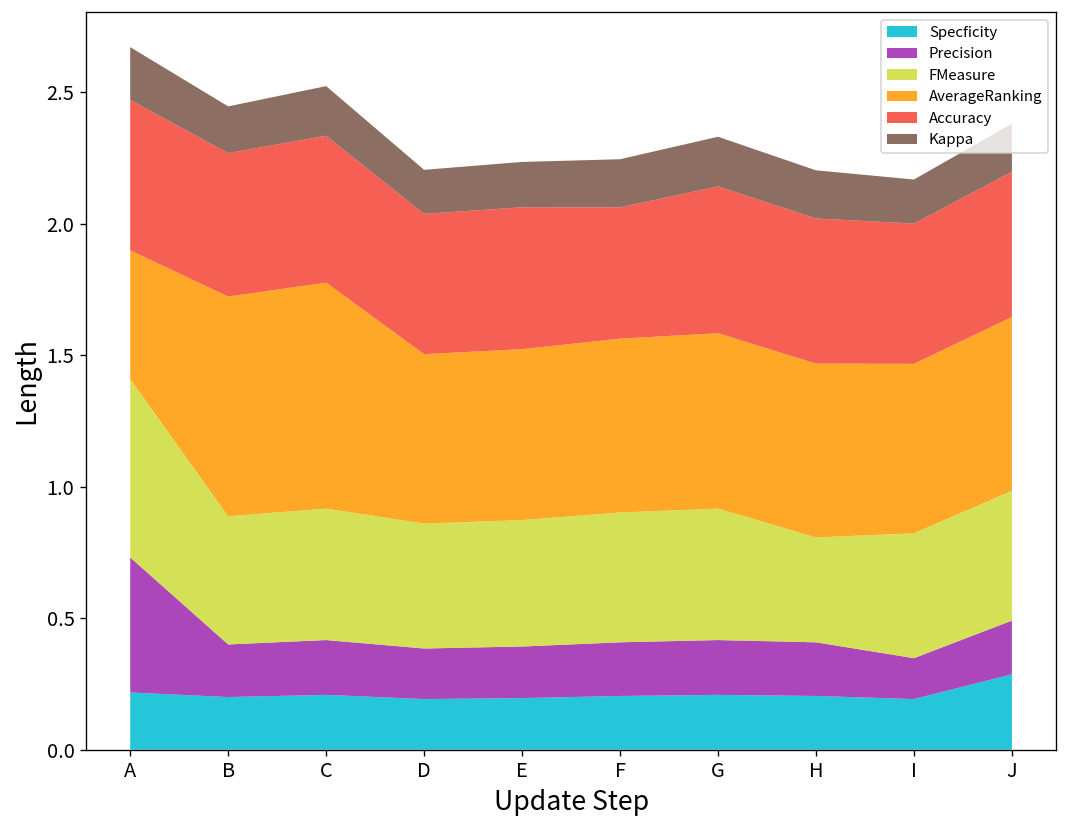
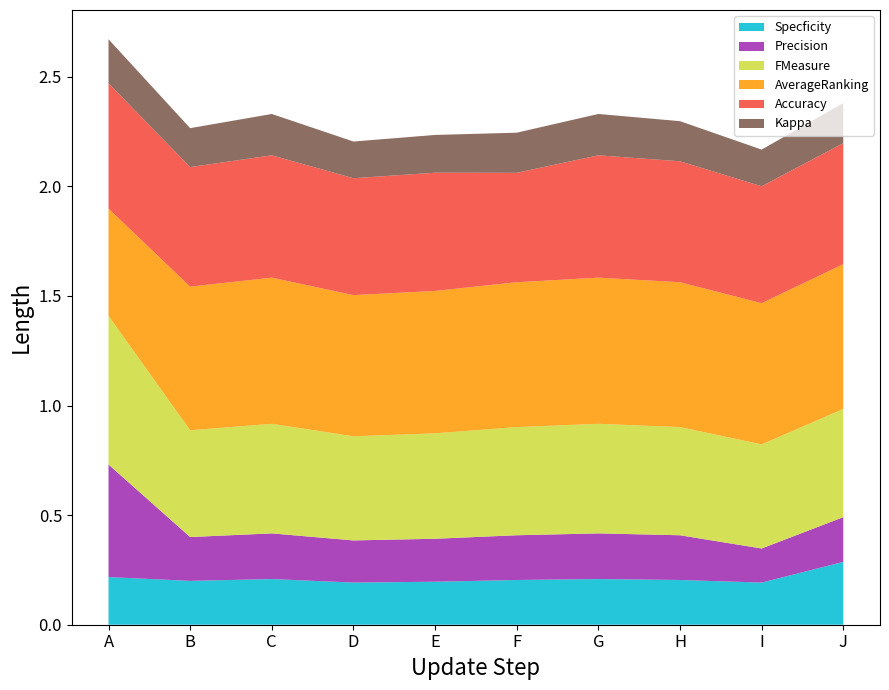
AverageRanking, B: 0.84 -> 0.66
AverageRanking, C: 0.86 -> 0.67
FMeasure, H: 0.40 -> 0.49
